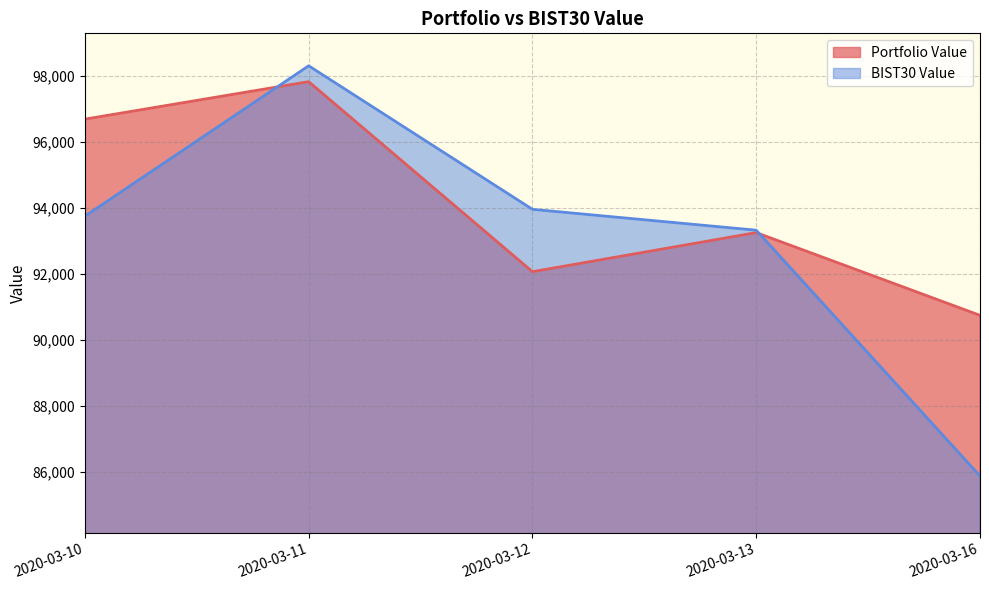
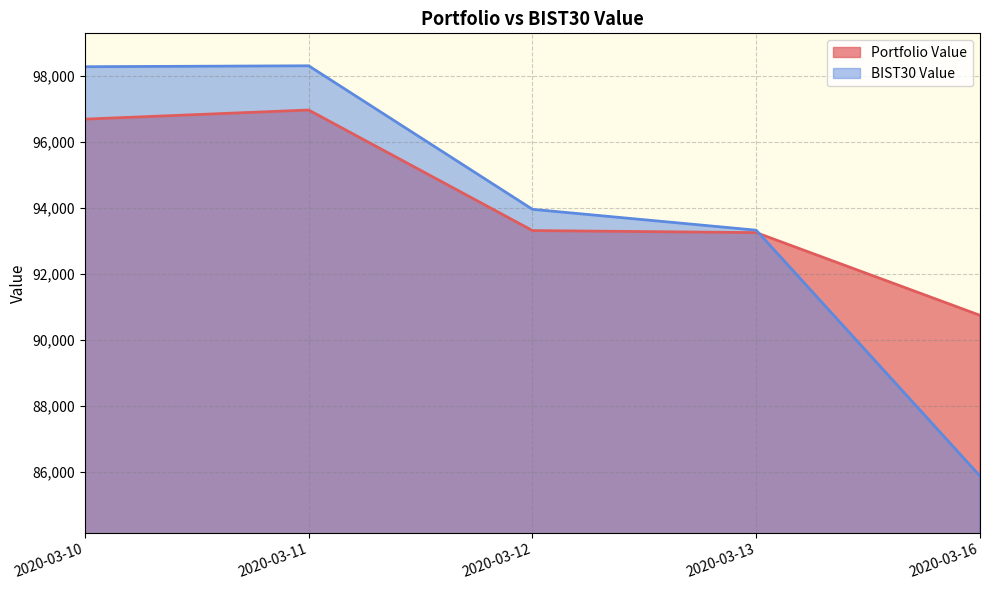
BIST30 Value, 2020-03-10: 93,700 -> 98,300
Portfolio Value, 2020-03-11: 97,800 -> 97,000
Portfolio Value, 2020-03-12: 92,100 -> 93,300
